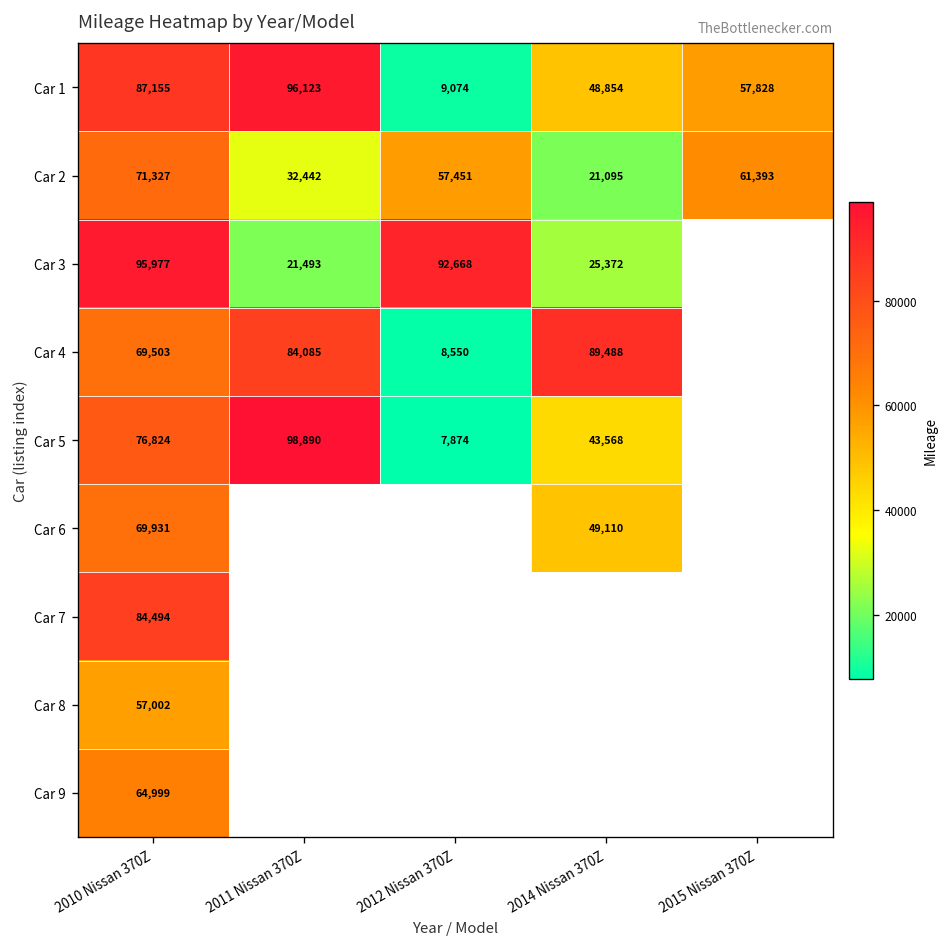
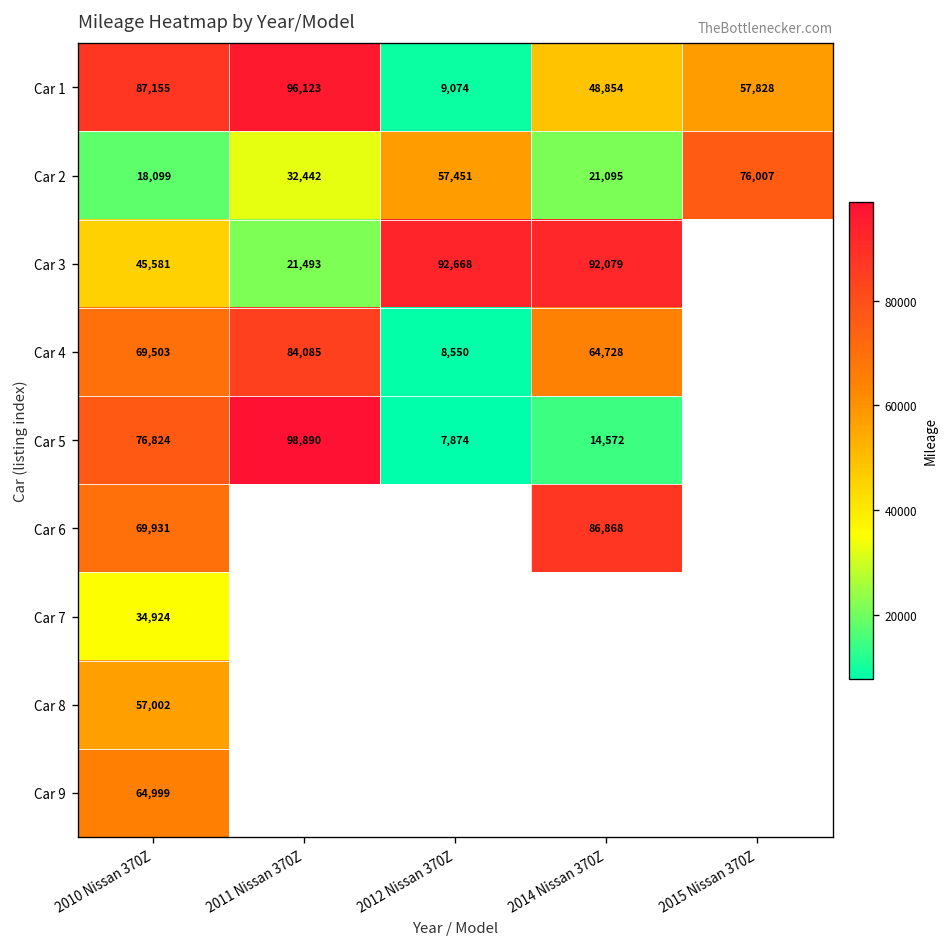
Car 2, 2010 Nissan 370Z: 71,327 -> 18,099
Car 2, 2015 Nissan 370Z: 61,393 -> 76,007
Car 3, 2010 Nissan 370Z: 95,977 -> 45,581
Car 3, 2014 Nissan 370Z: 25,372 -> 92,079
Car 4, 2014 Nissan 370Z: 89,488 -> 64,728
Car 5, 2014 Nissan 370Z: 43,568 -> 14,572
Car 6, 2014 Nissan 370Z: 49,110 -> 86,868
Car 7, 2010 Nissan 370Z: 84,494 -> 34,924
